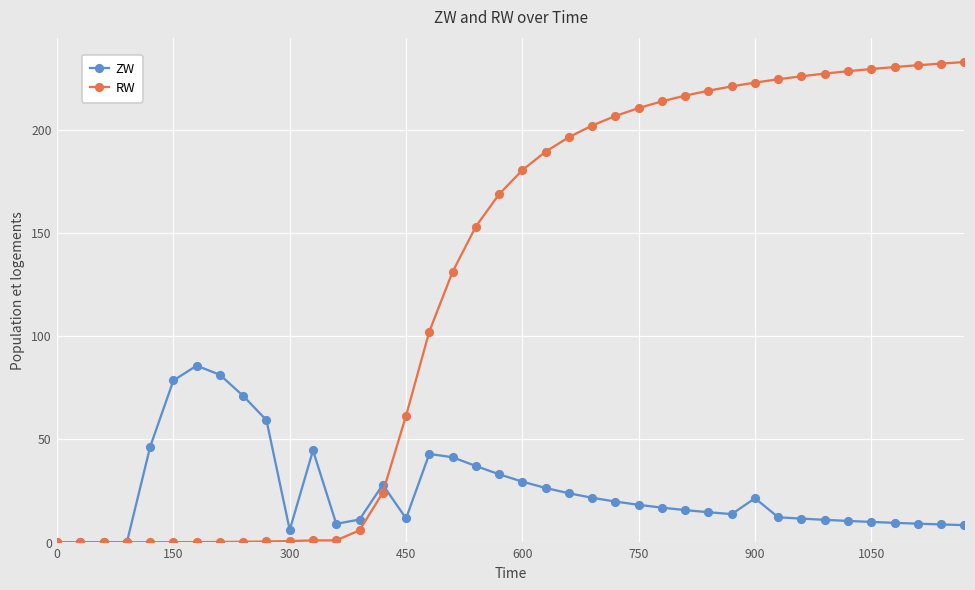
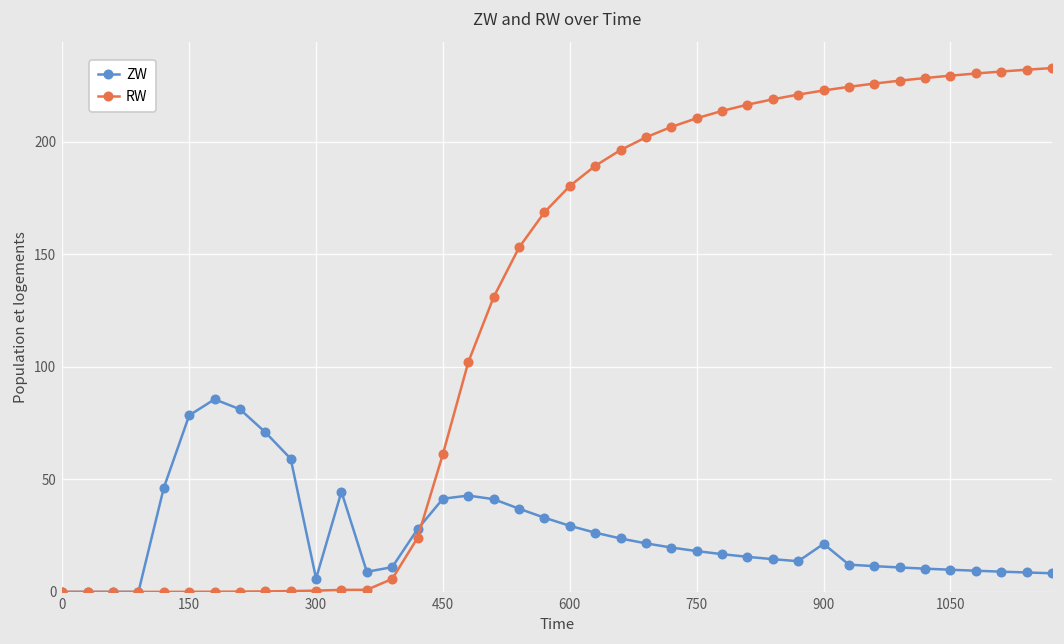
ZW, 450: 12 -> 41
